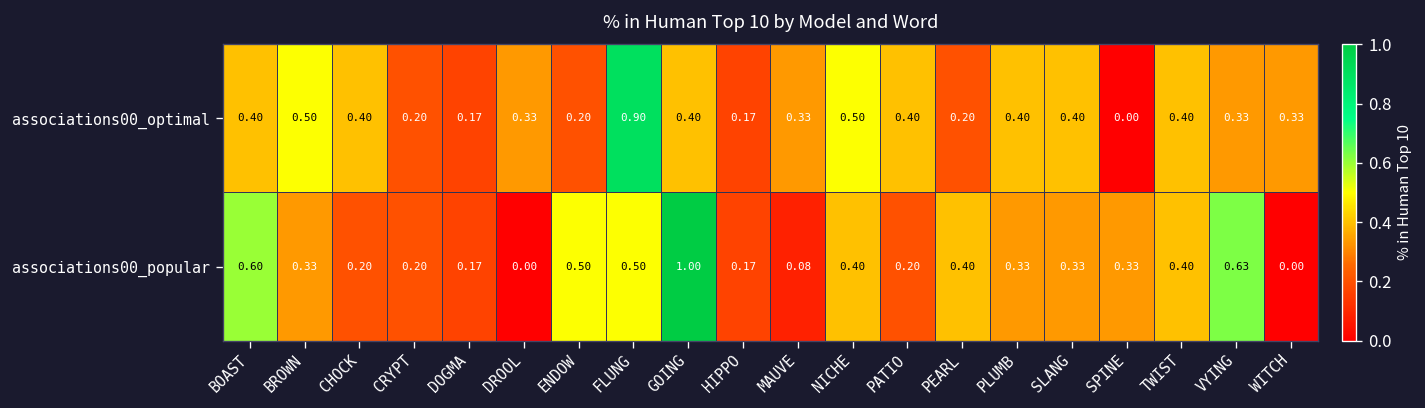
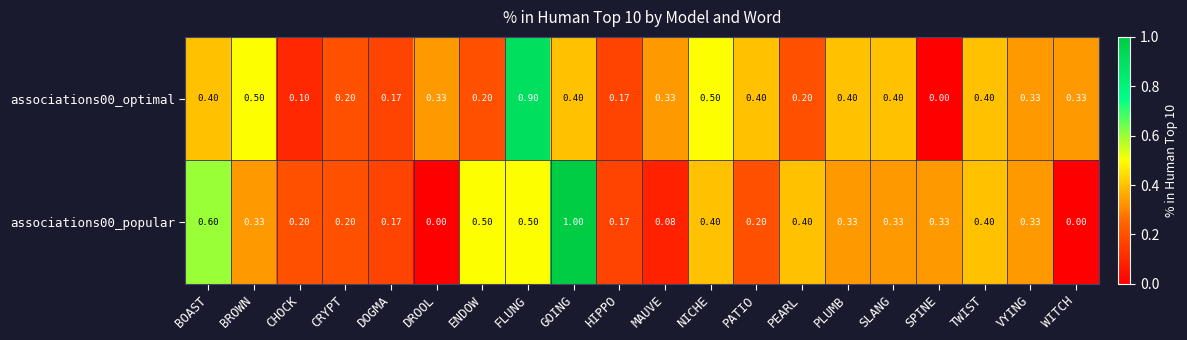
associations00_optimal, CHOCK: 0.40 -> 0.10
associations00_popular, VYING: 0.63 -> 0.33
